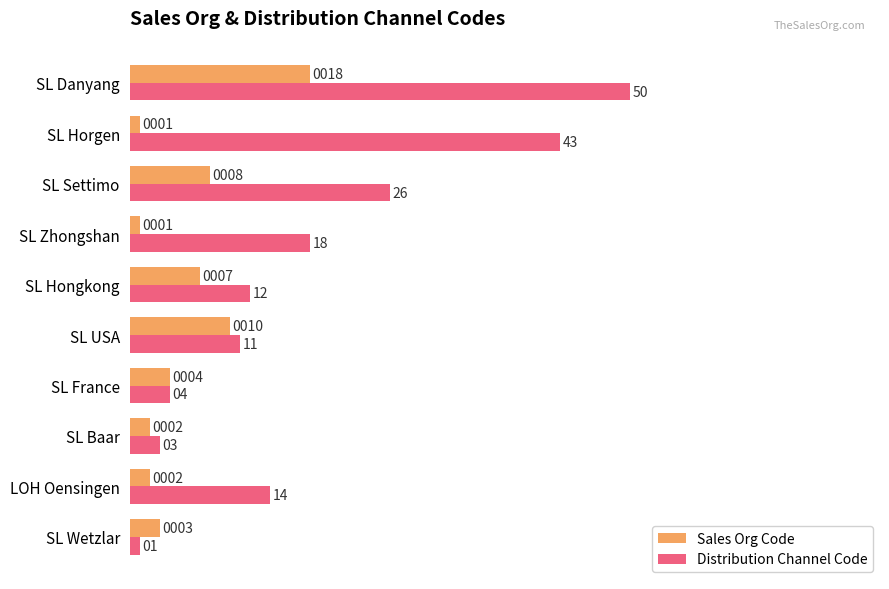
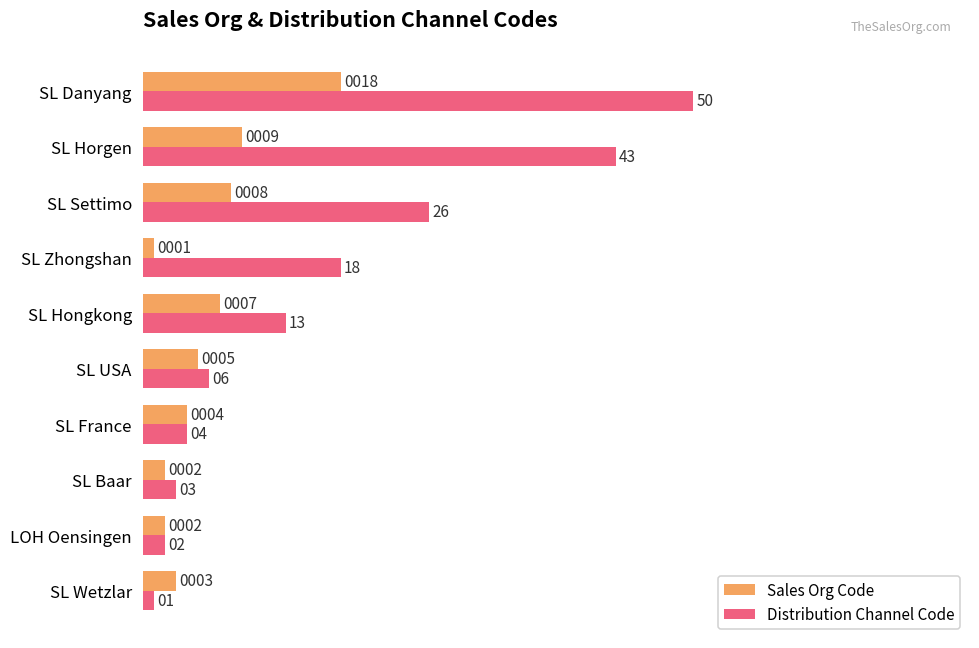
Sales Org Code, SL Horgen: 0001 -> 0009
Distribution Channel Code, SL Hongkong: 12 -> 13
Sales Org Code, SL USA: 0010 -> 0005
Distribution Channel Code, SL USA: 11 -> 06
Distribution Channel Code, LOH Oensingen: 14 -> 02
